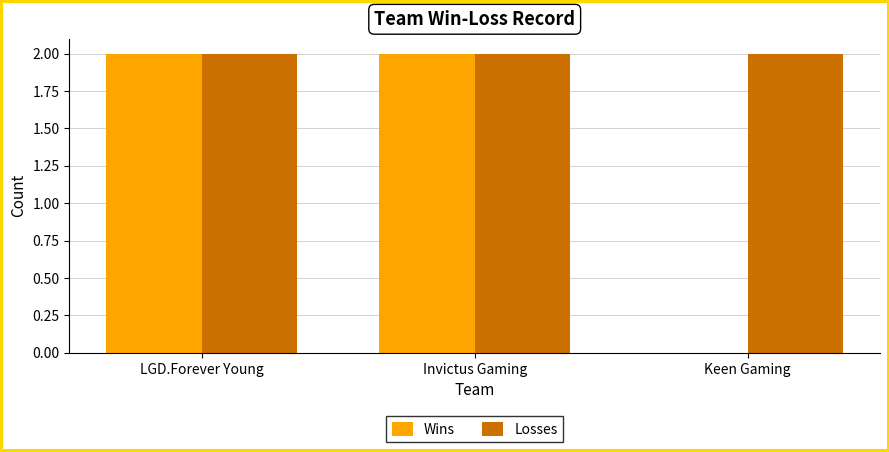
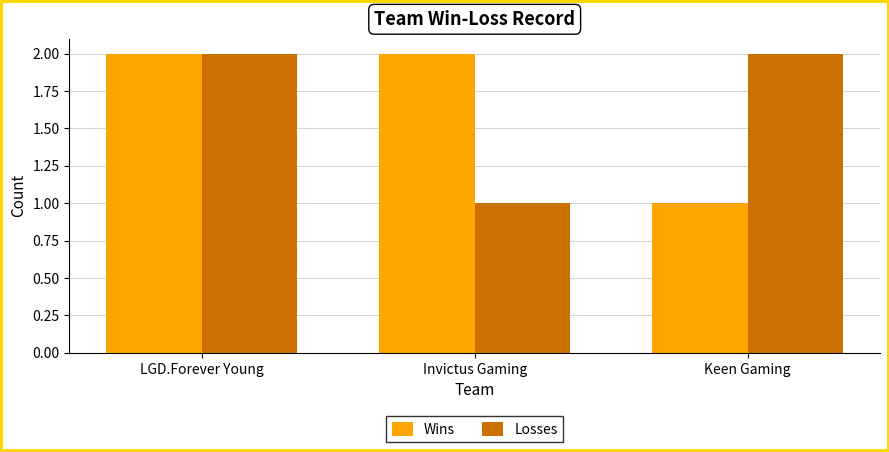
Losses, Invictus Gaming: 2 -> 1
Wins, Keen Gaming: 0 -> 1
